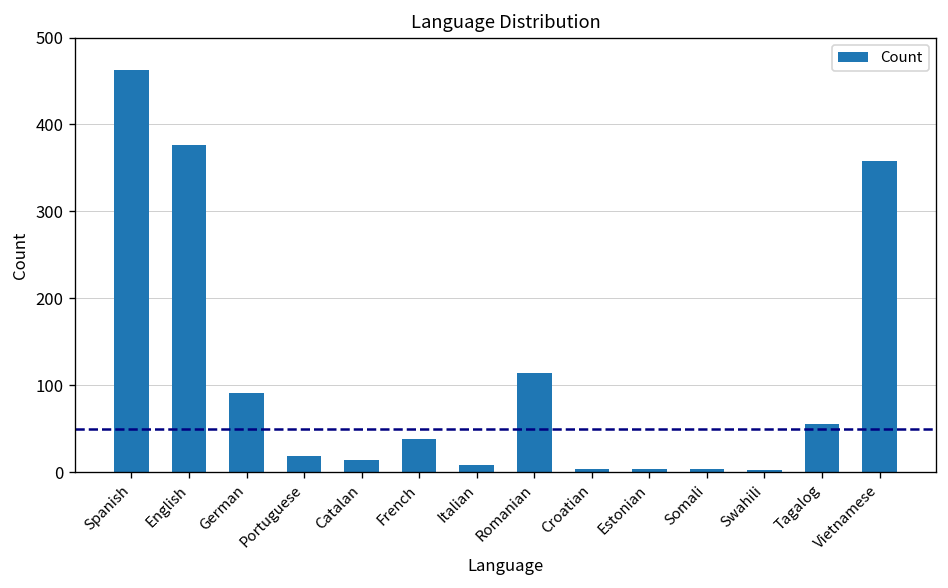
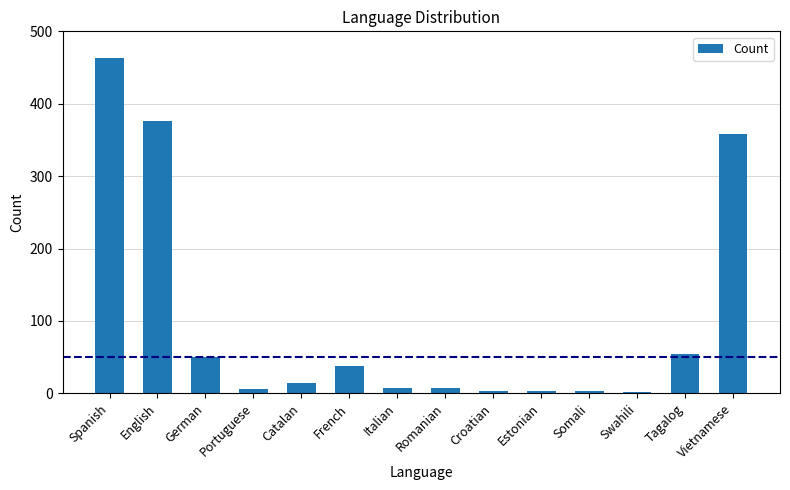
German: 90 -> 50
Portuguese: 20 -> 10
Romanian: 110 -> 10
